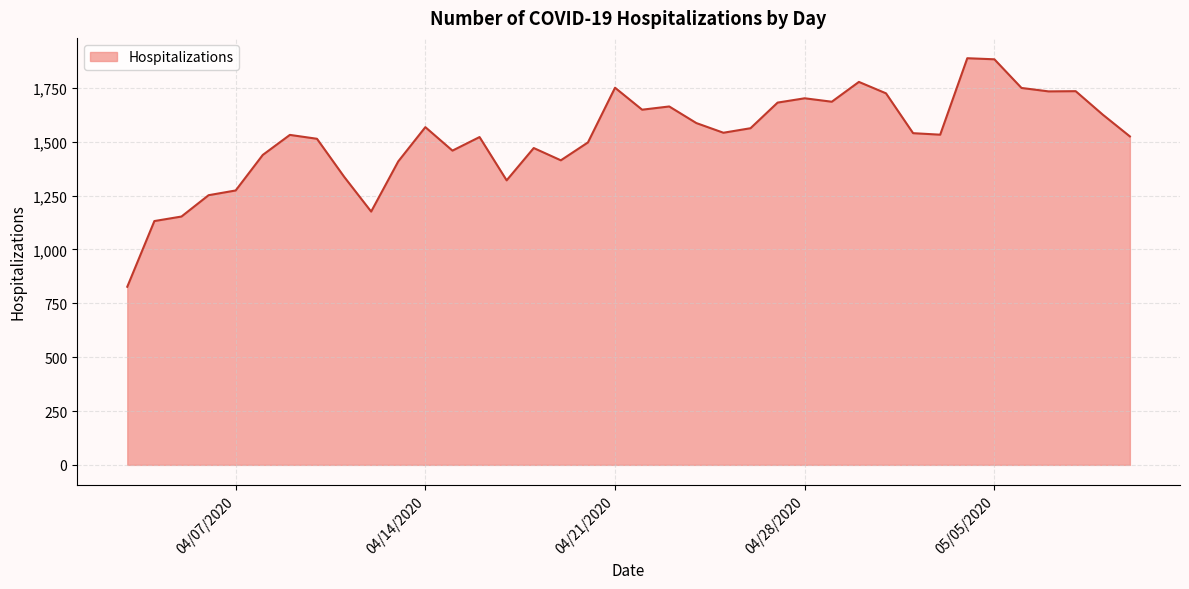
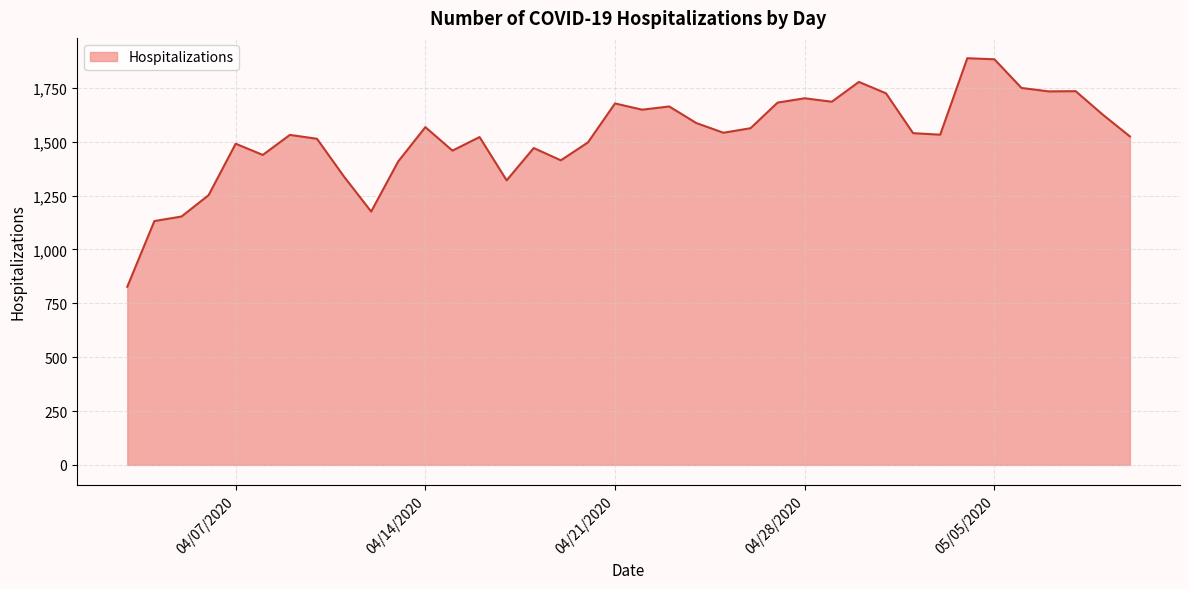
04/07/2020: 1,270 -> 1,490
04/21/2020: 1,750 -> 1,680
